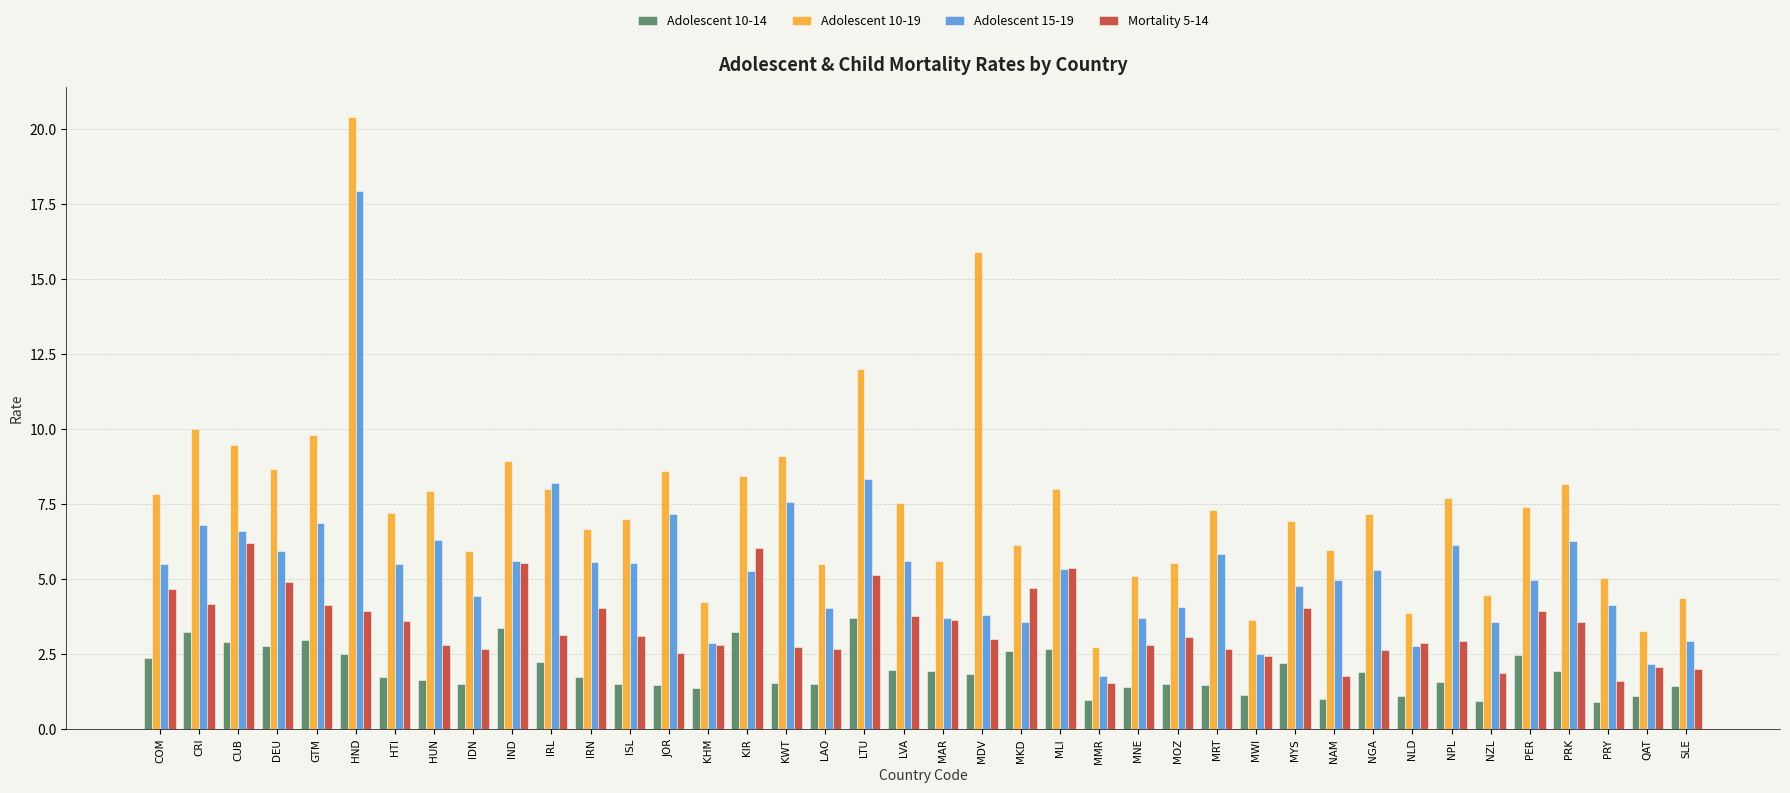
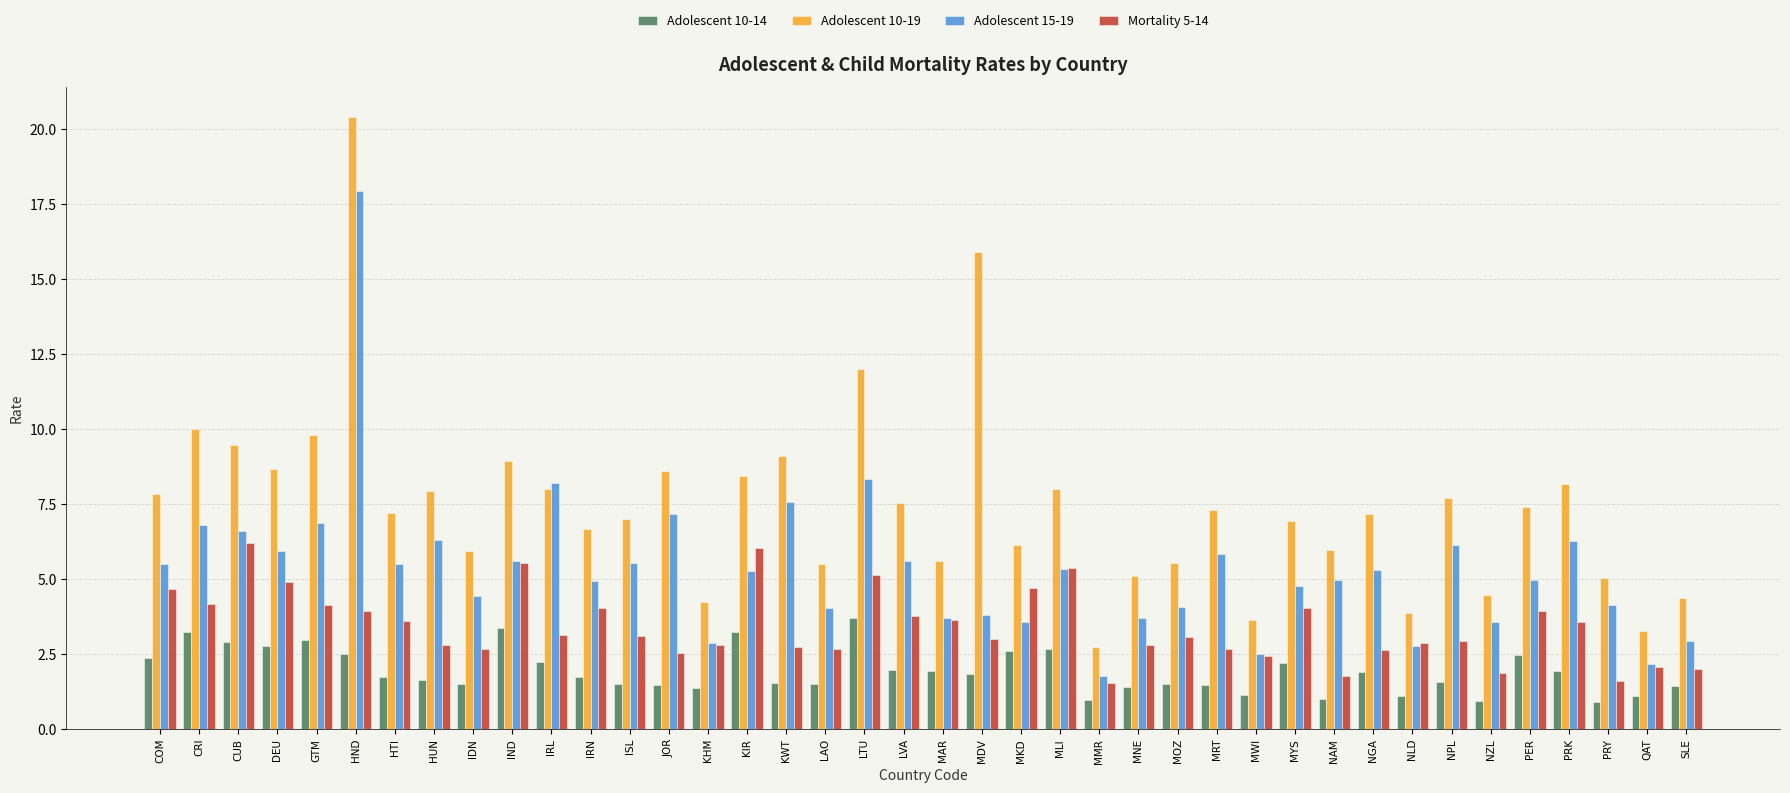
Adolescent 15-19, IRN: 5.6 -> 4.9
